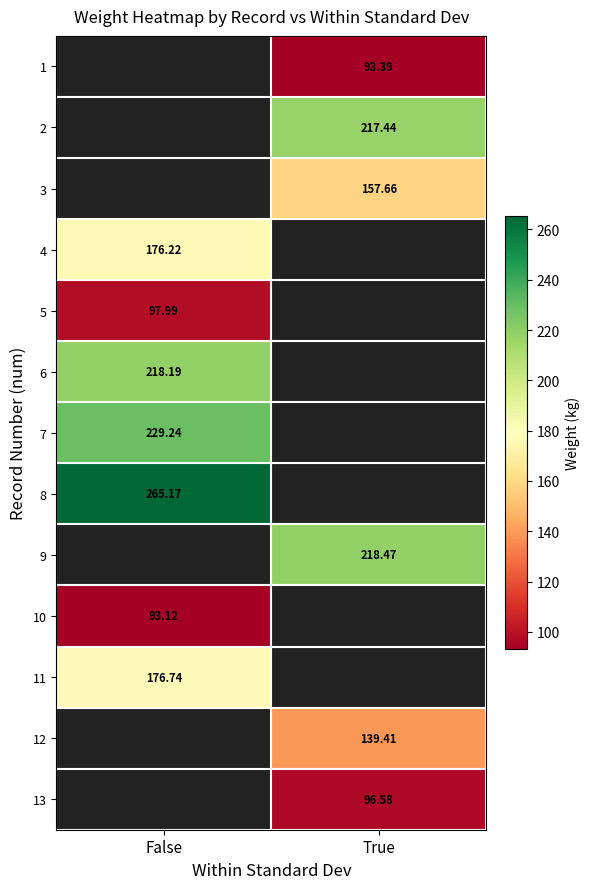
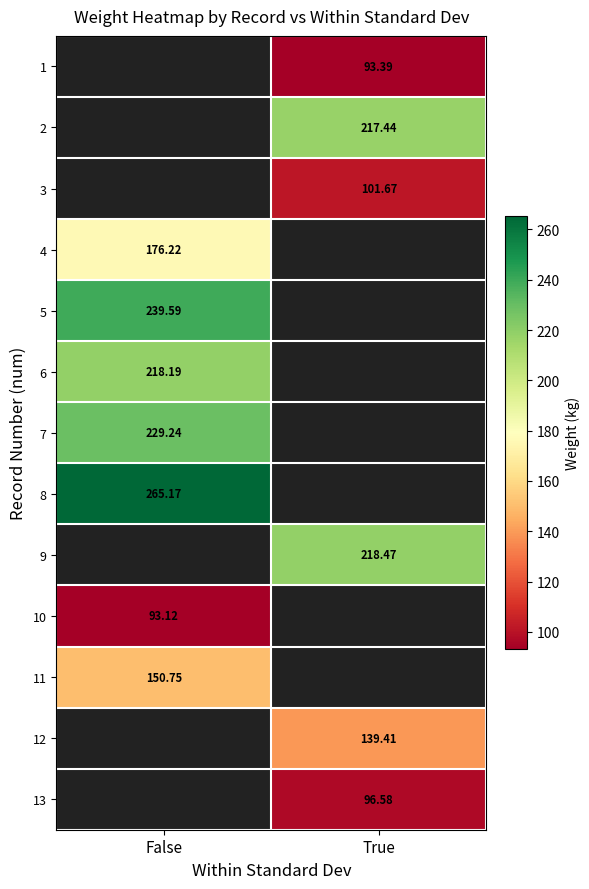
3, True: 157.66 -> 101.67
5, False: 97.99 -> 239.59
11, False: 176.74 -> 150.75
